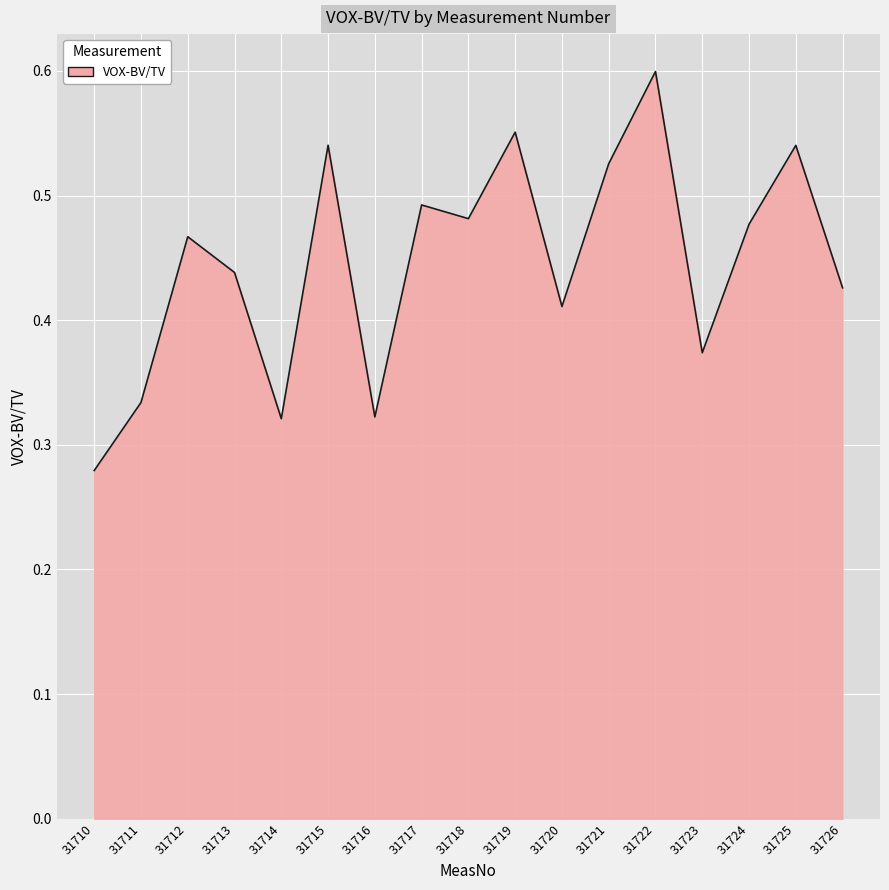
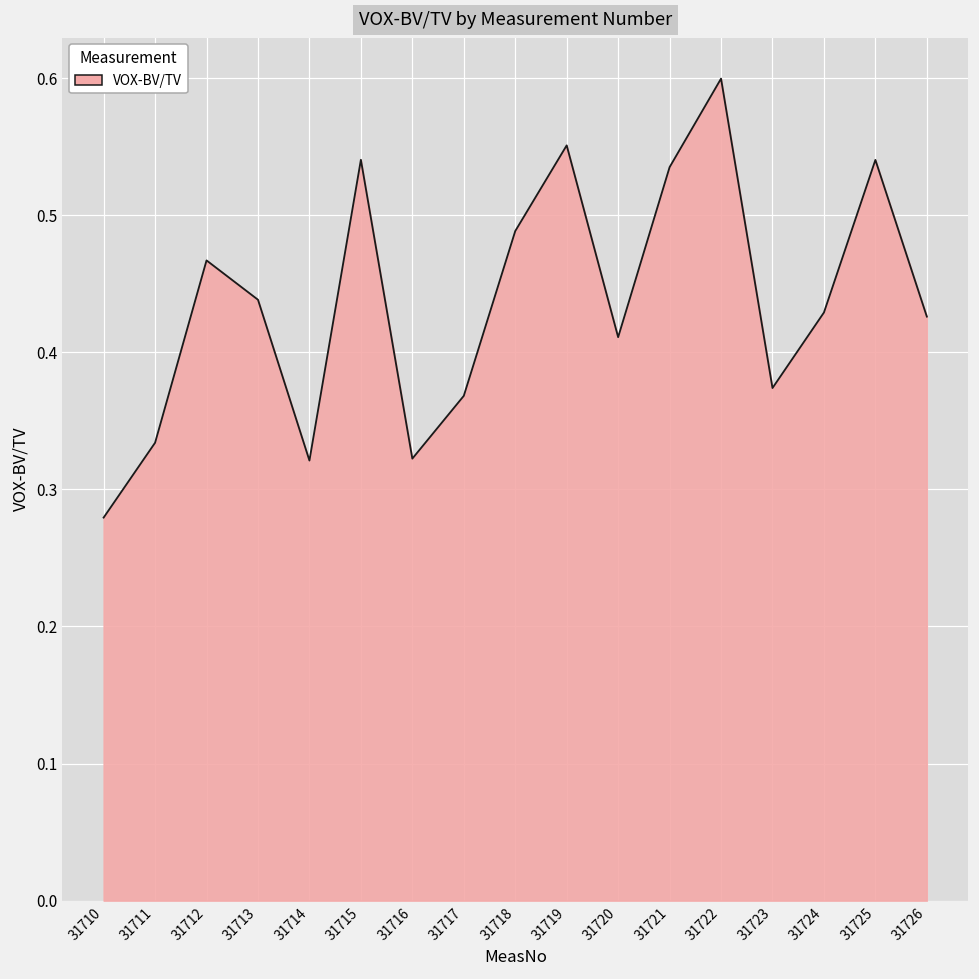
31717: 0.493 -> 0.368
31718: 0.482 -> 0.488
31721: 0.526 -> 0.535
31724: 0.477 -> 0.429
